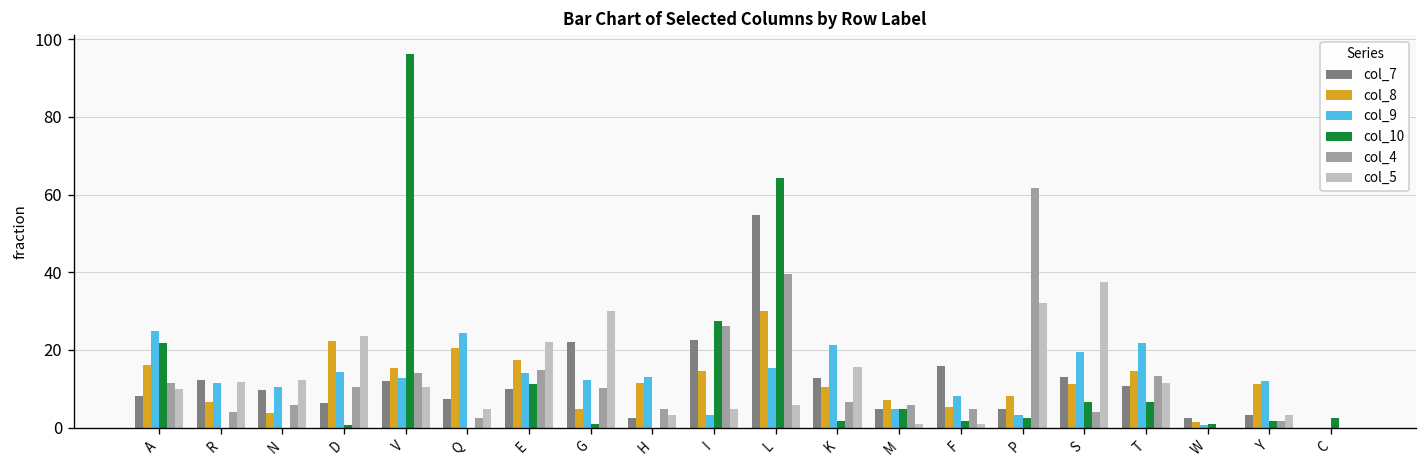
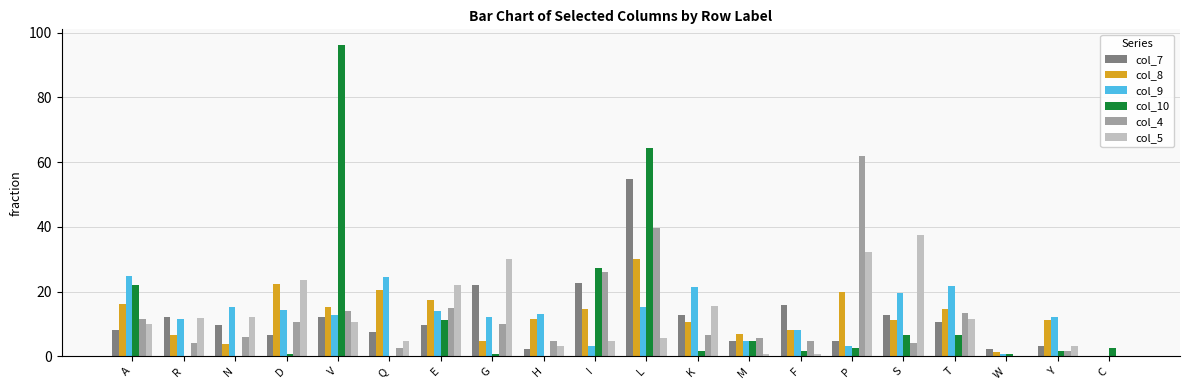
col_9, N: 10 -> 15
col_8, F: 5 -> 8
col_8, P: 8 -> 20
